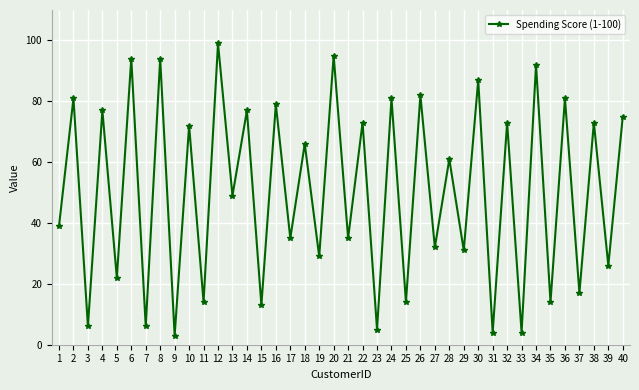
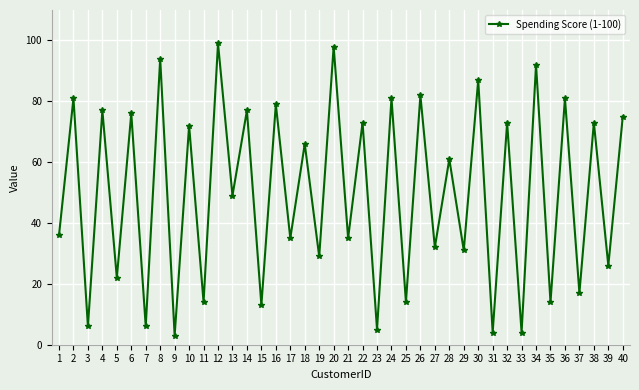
1: 39 -> 36
6: 94 -> 76
20: 95 -> 98
